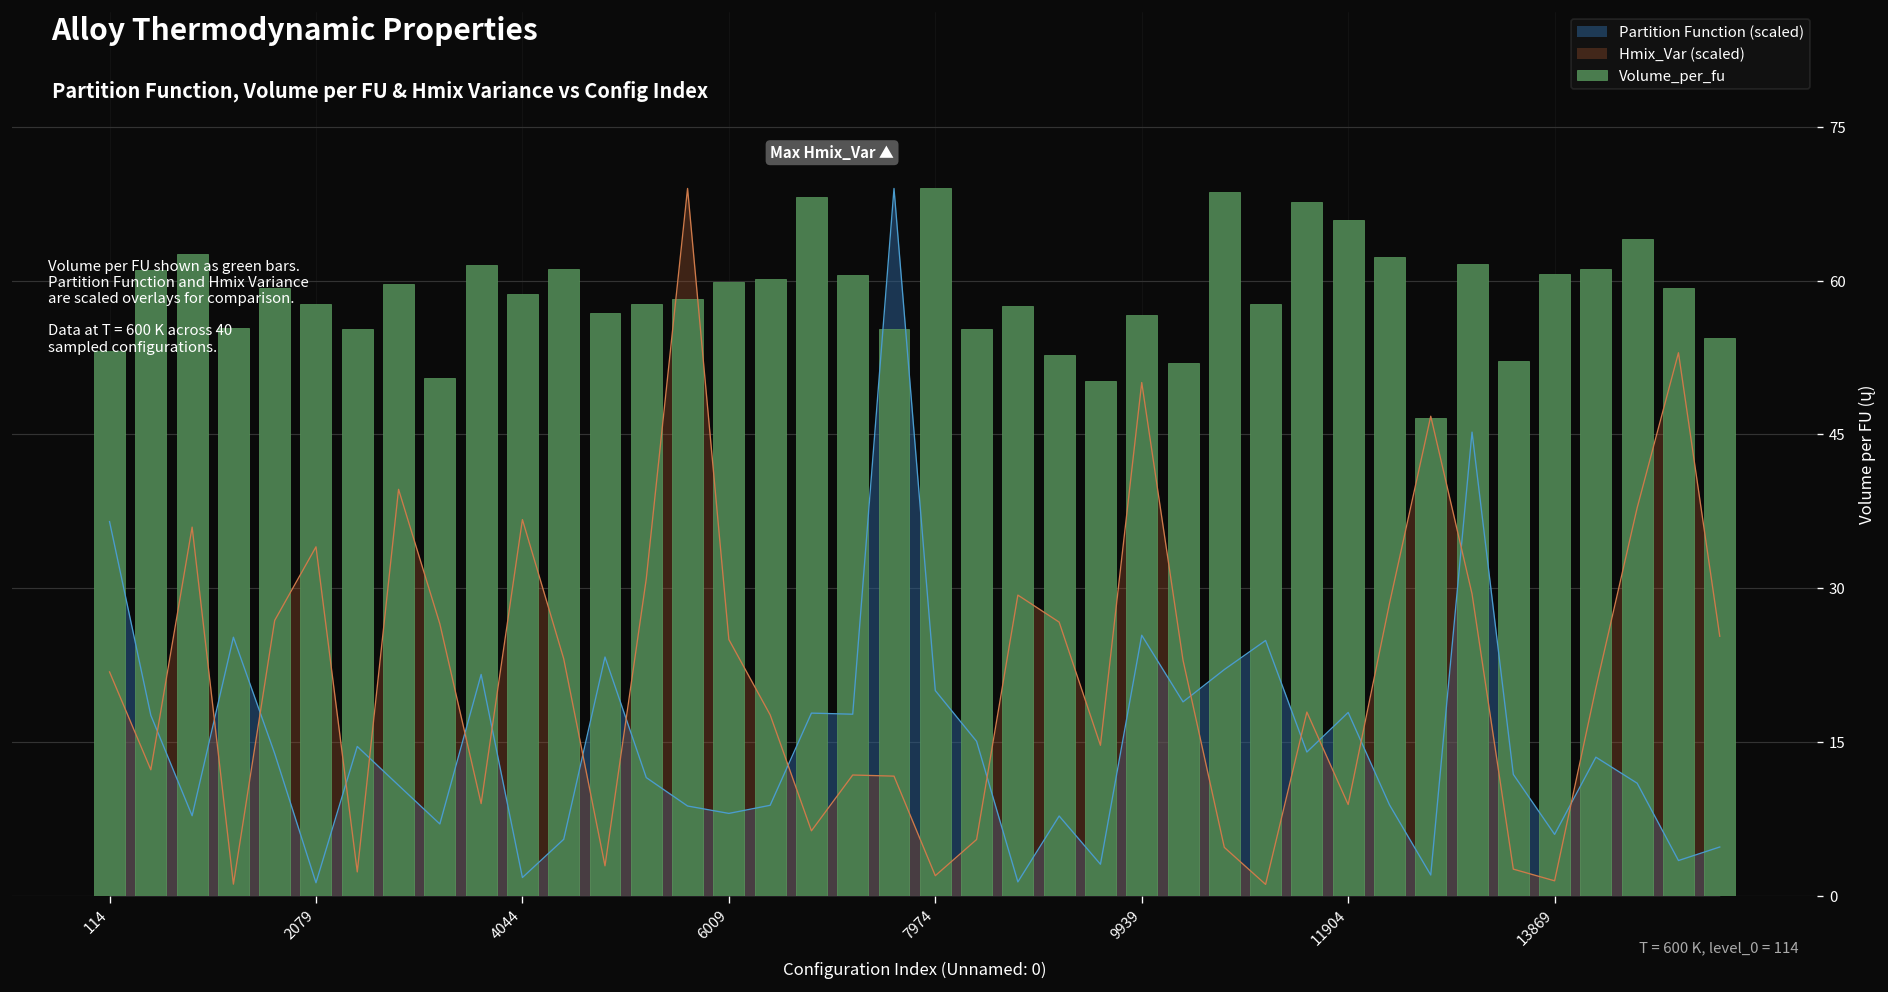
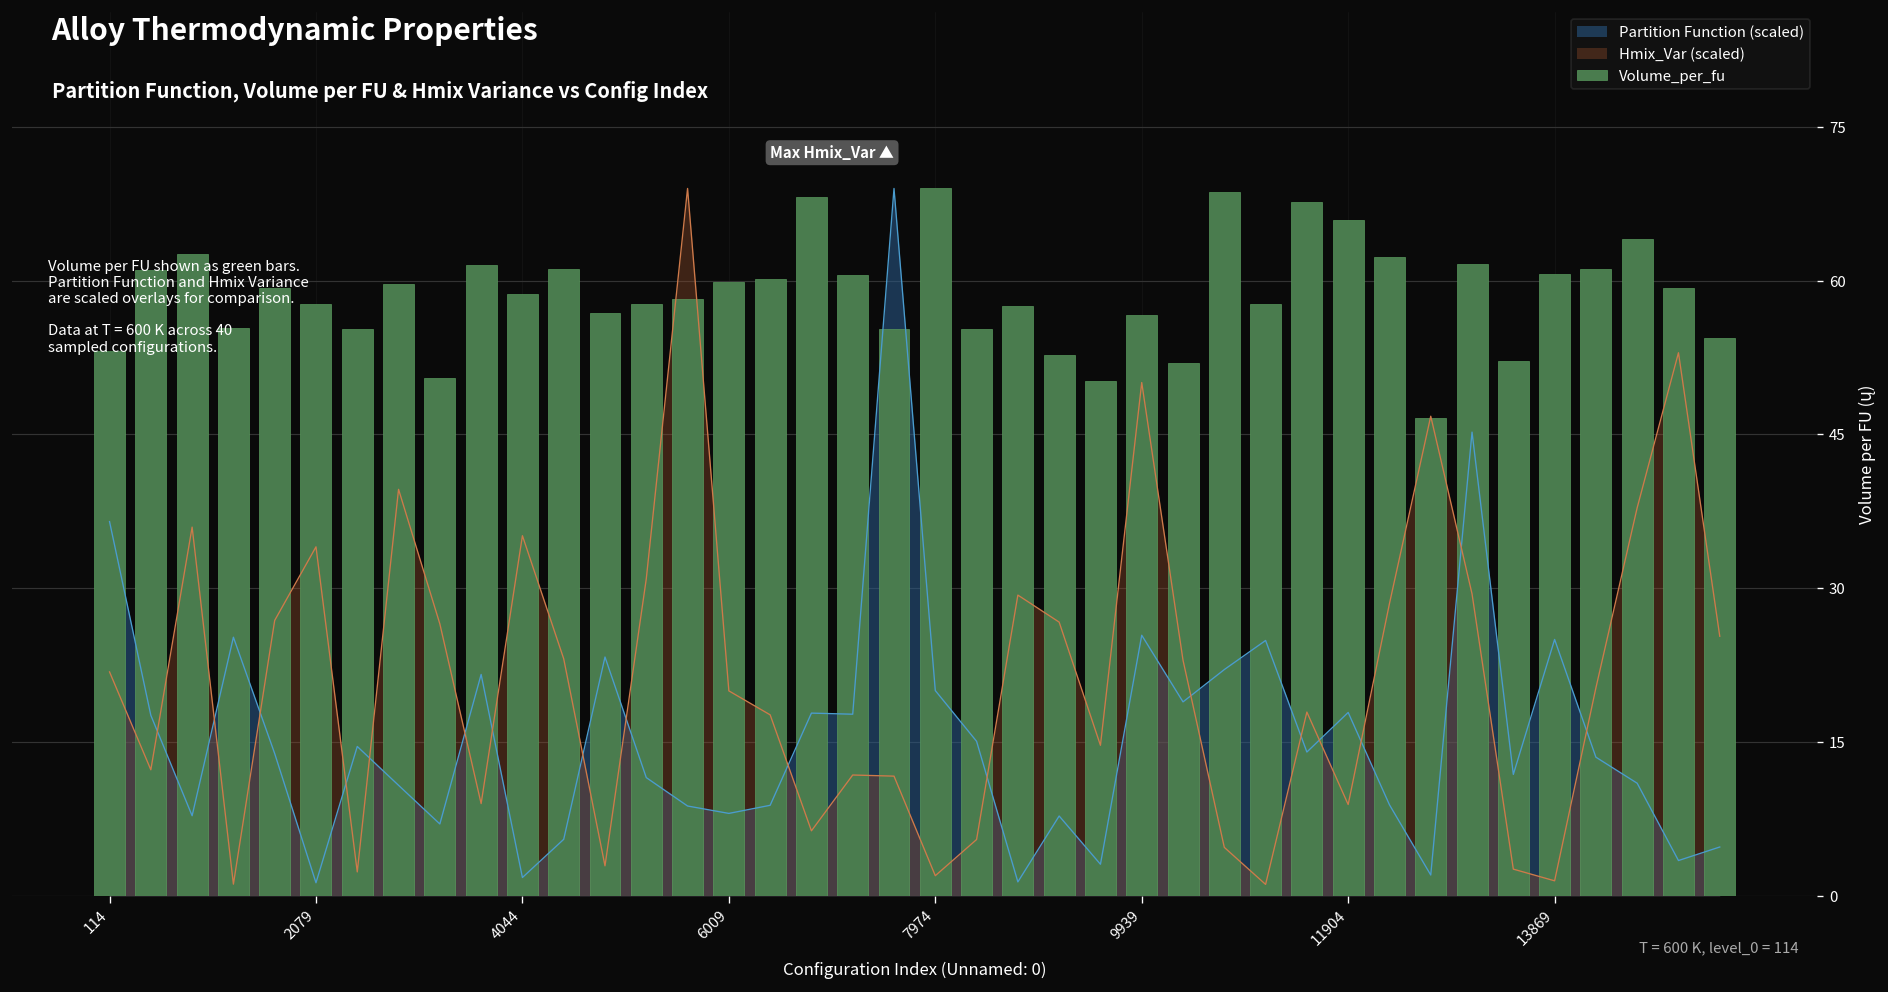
Hmix_Var (scaled), 4044: 37 -> 35
Hmix_Var (scaled), 6009: 25 -> 20
Partition Function (scaled), 13869: 6 -> 25
